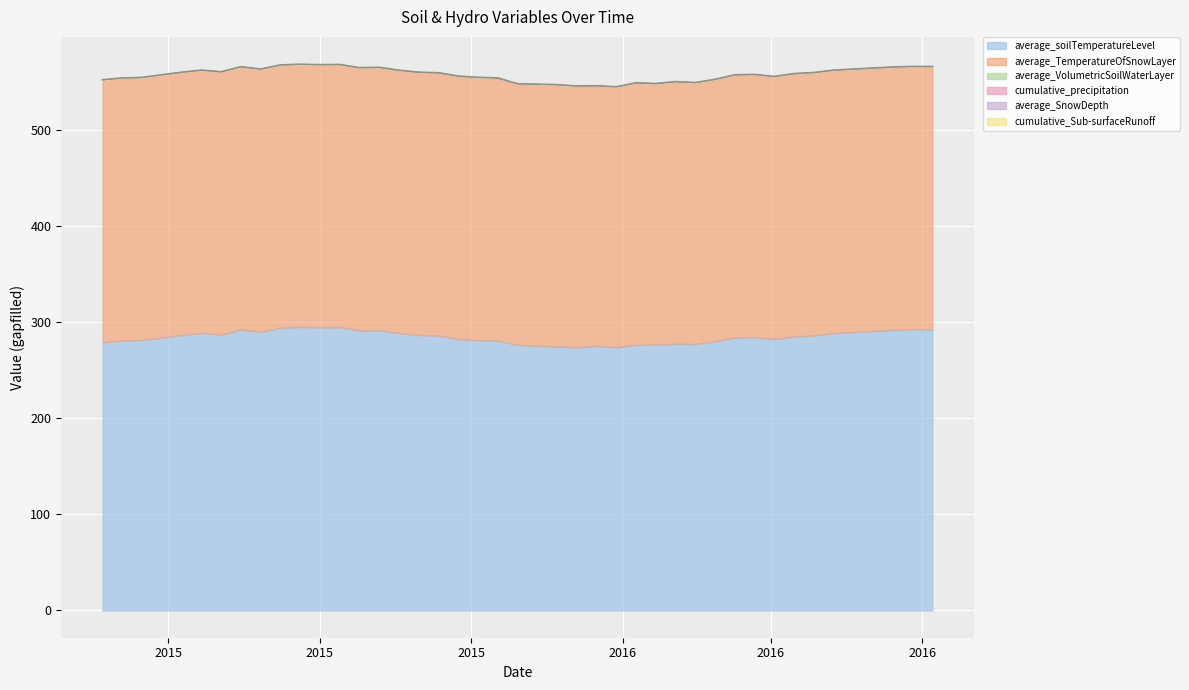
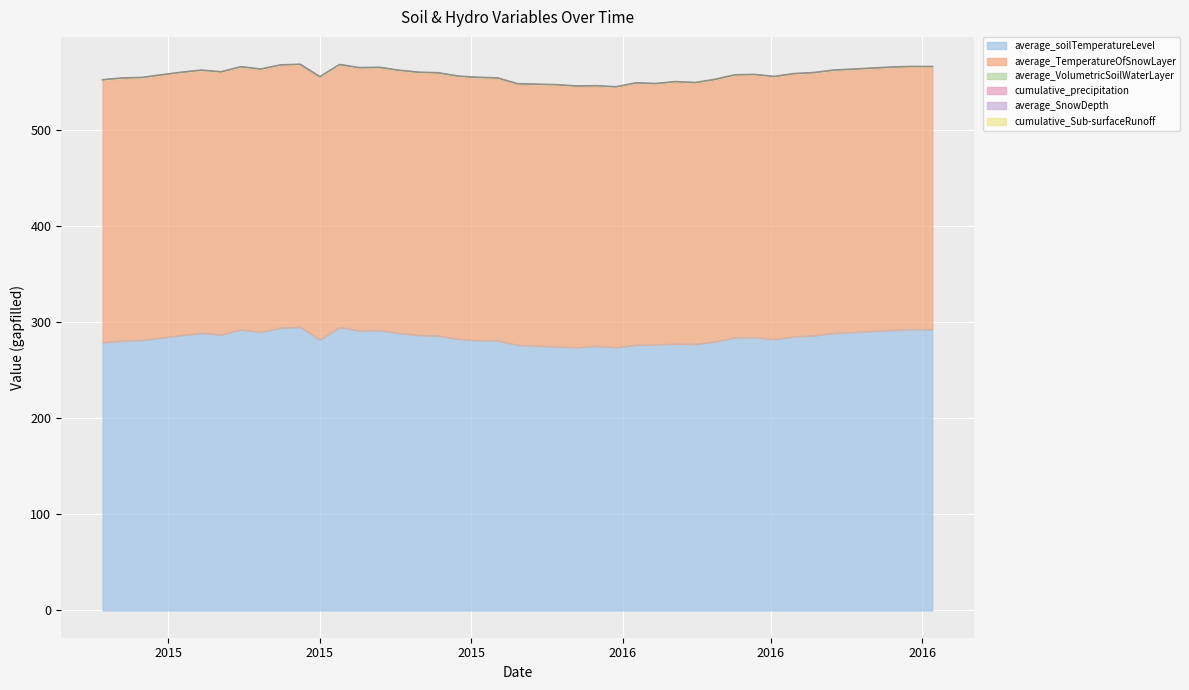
average_soilTemperatureLevel, 2015: 290 -> 280
